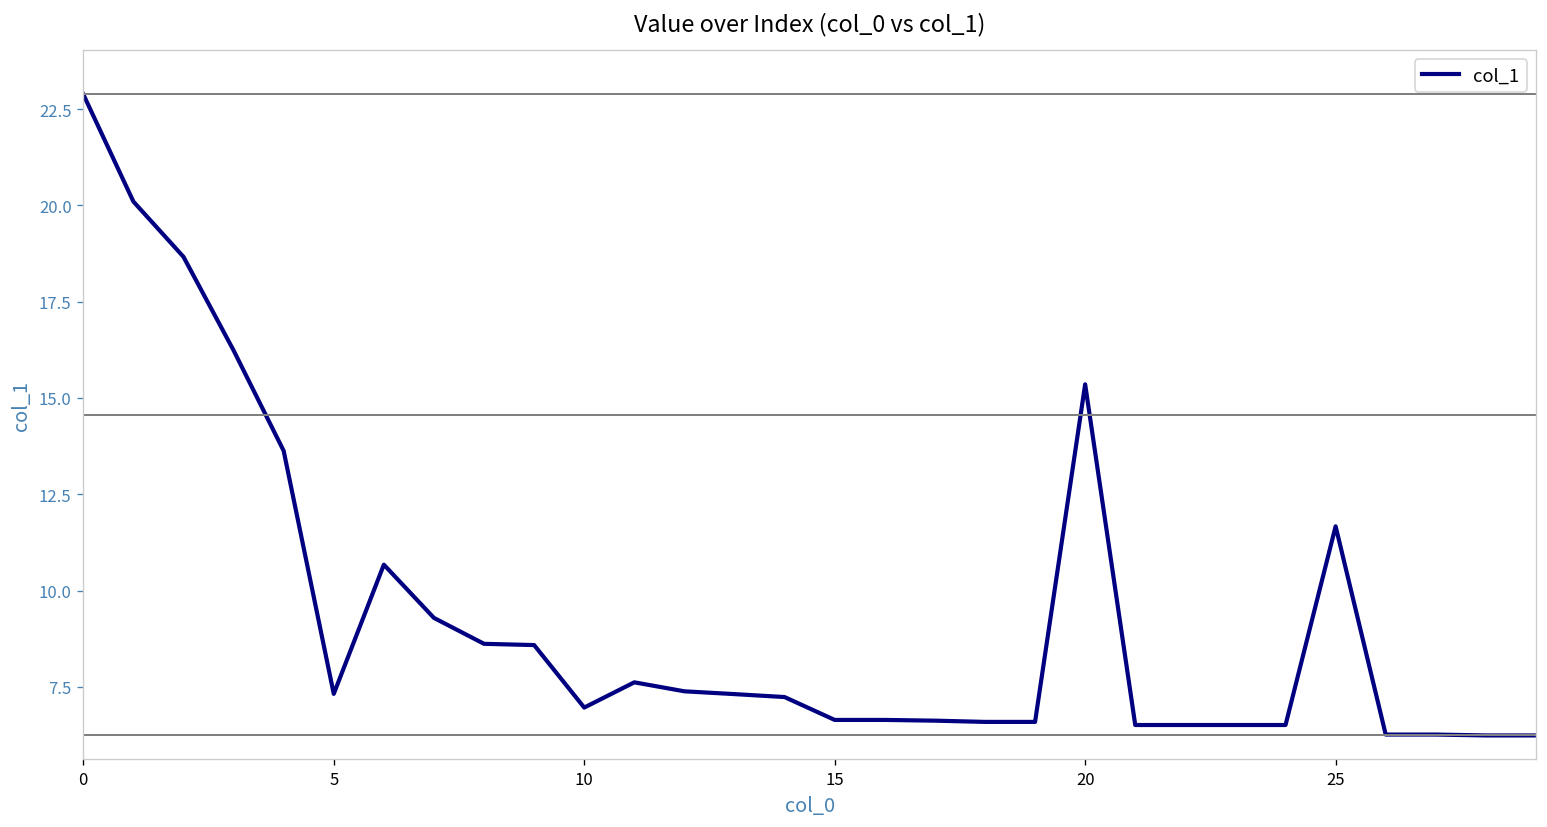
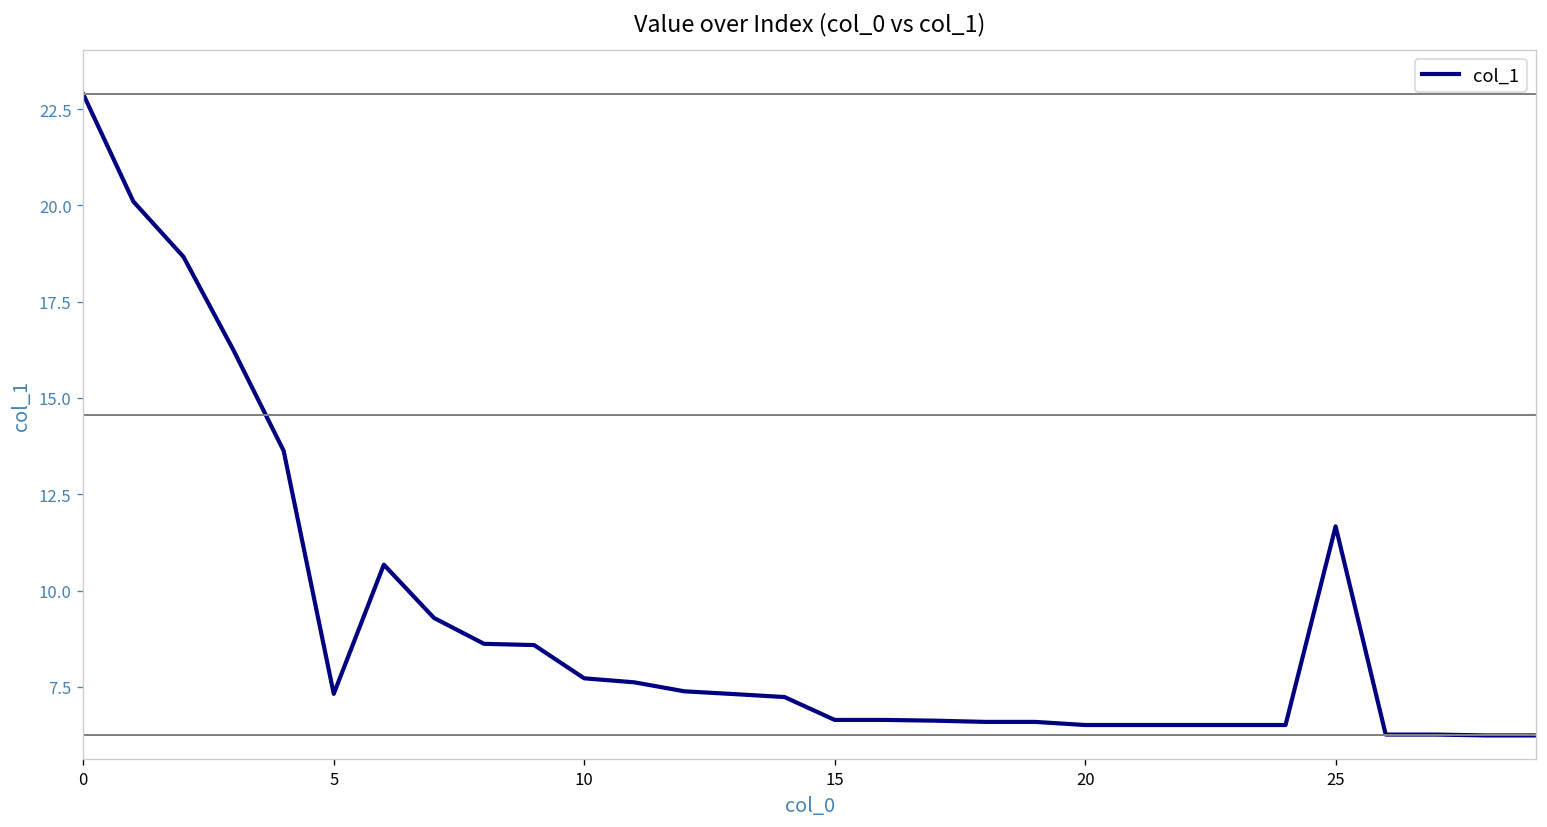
10: 7.0 -> 7.7
20: 15.4 -> 6.5
